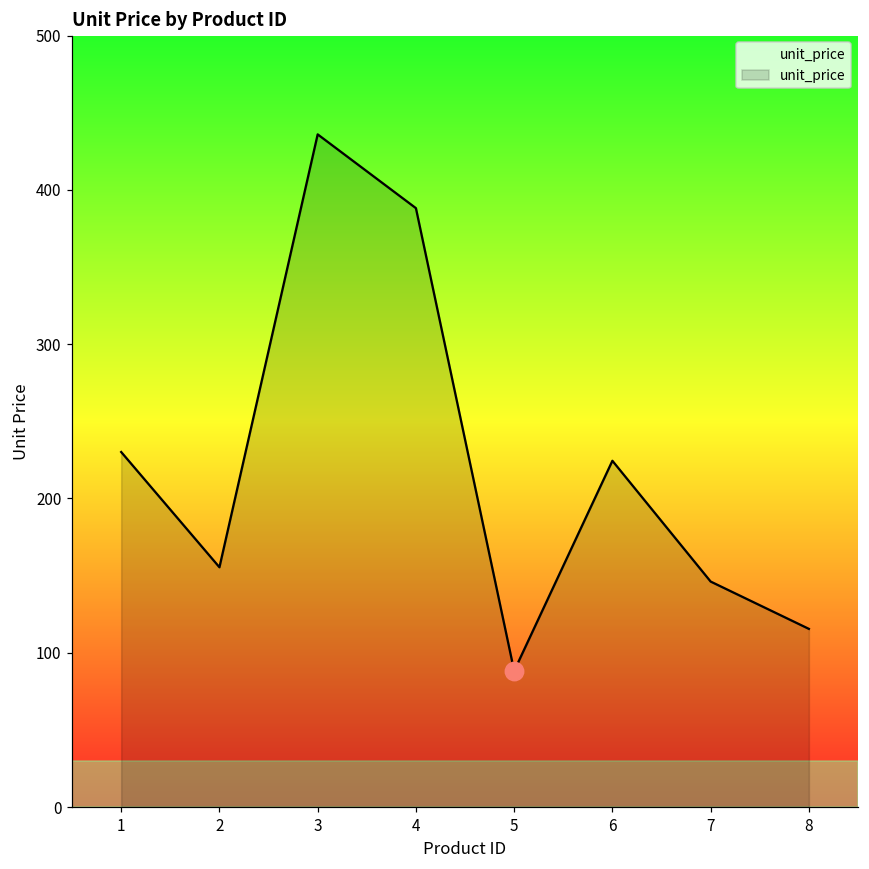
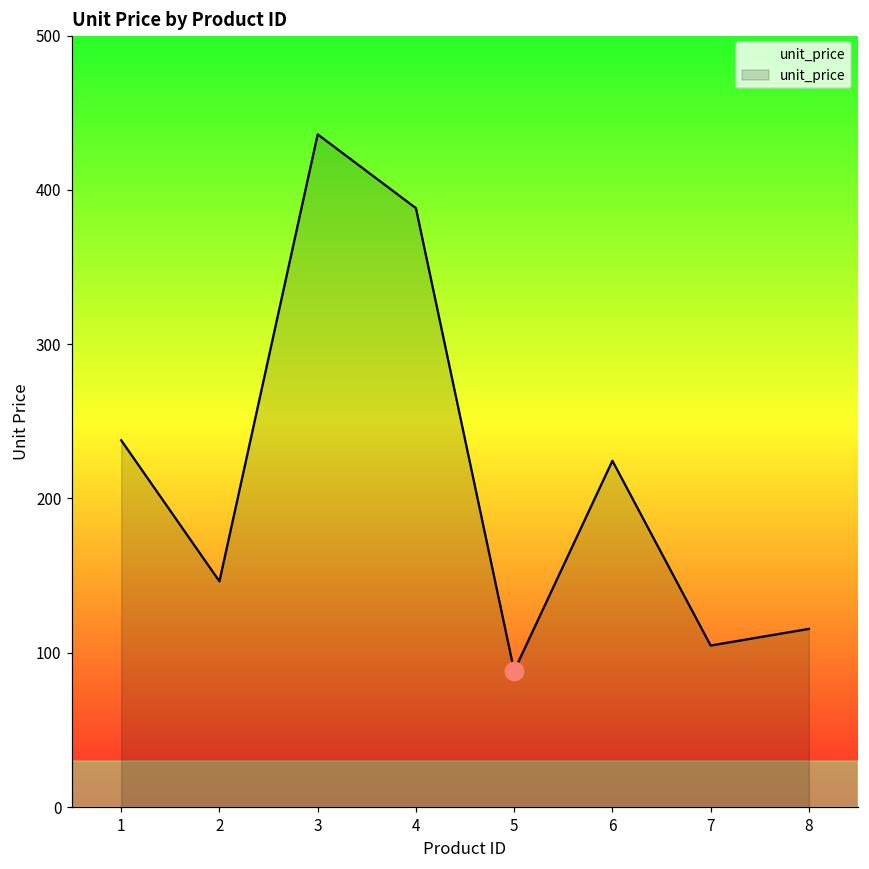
unit_price, 1: 230 -> 238
unit_price, 2: 155 -> 146
unit_price, 7: 146 -> 105
